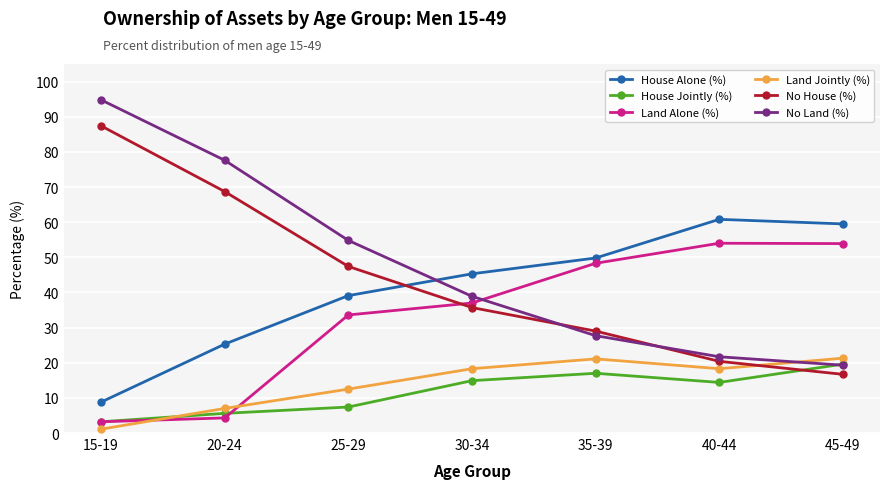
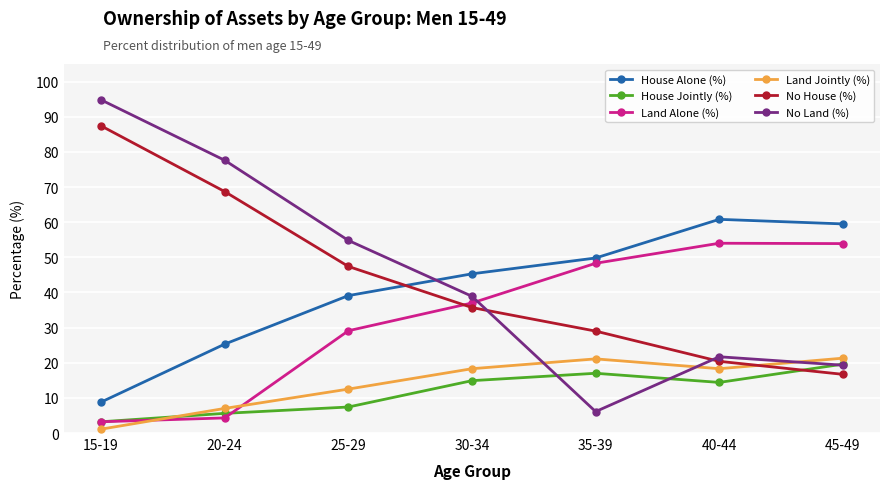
Land Alone (%), 25-29: 34 -> 29
No Land (%), 35-39: 28 -> 6
